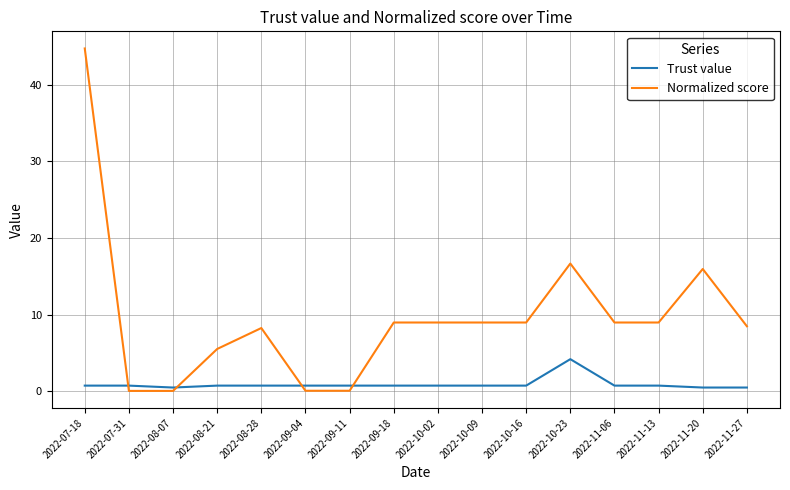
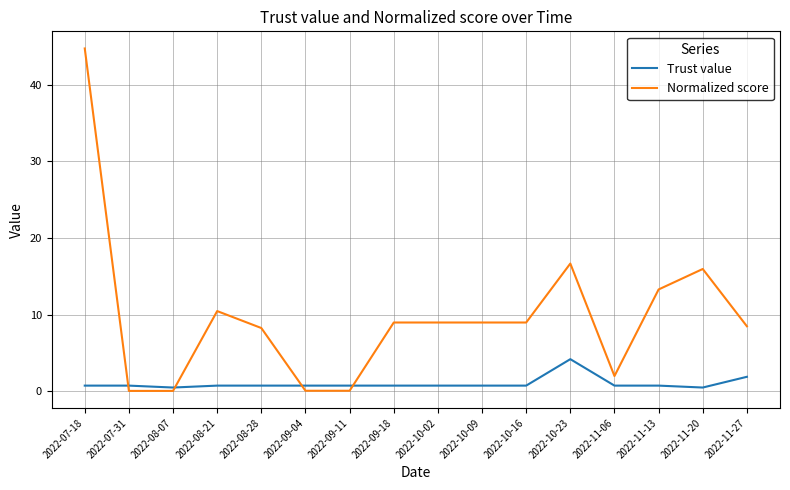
Normalized score, 2022-08-21: 6 -> 10
Normalized score, 2022-11-06: 9 -> 2
Normalized score, 2022-11-13: 9 -> 13
Trust value, 2022-11-27: 1 -> 2
